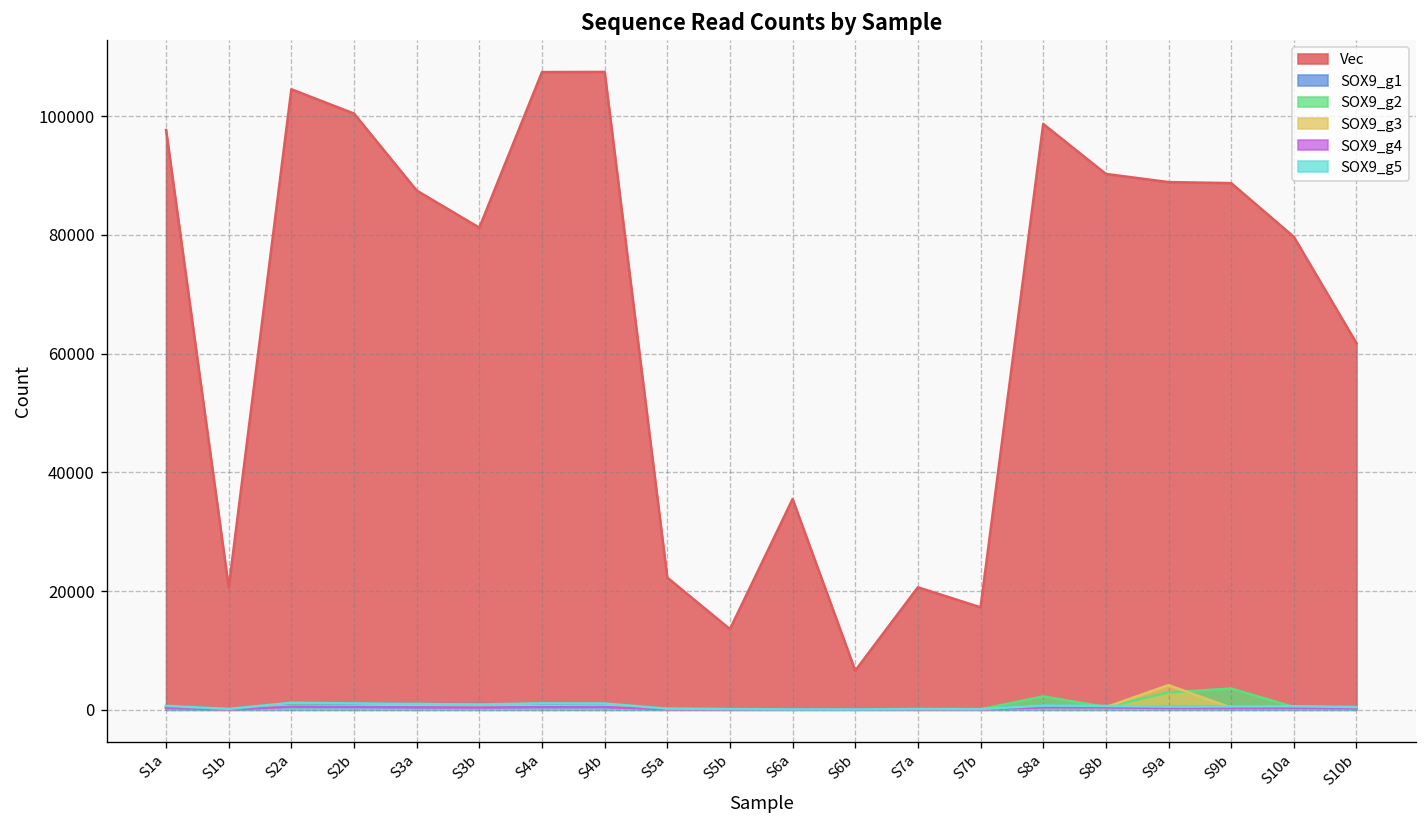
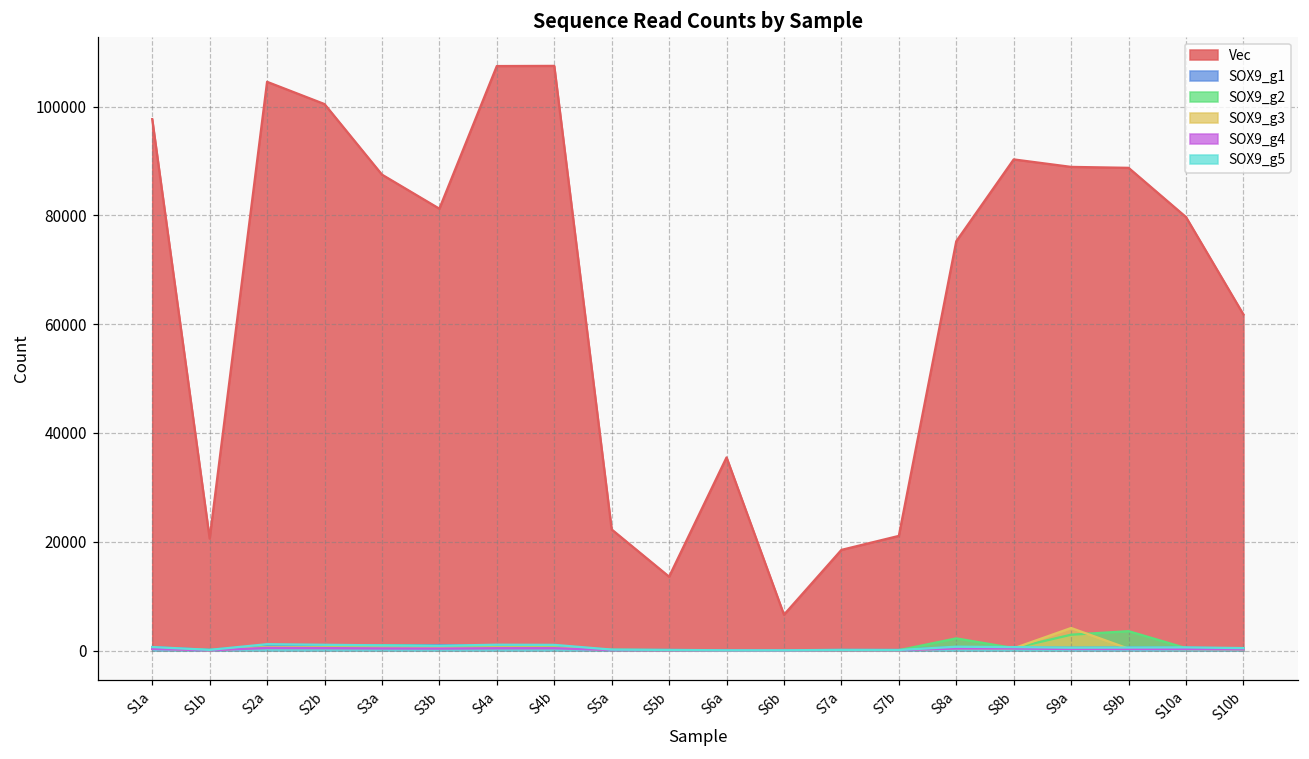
Vec, S7a: 21000 -> 19000
Vec, S7b: 17000 -> 21000
Vec, S8a: 99000 -> 75000
